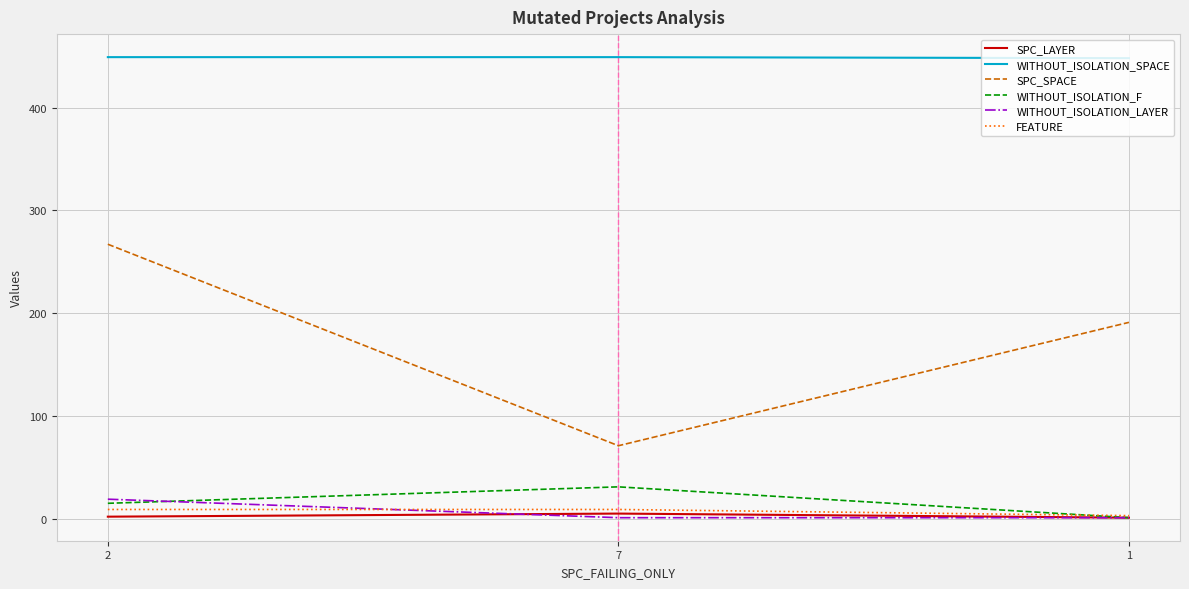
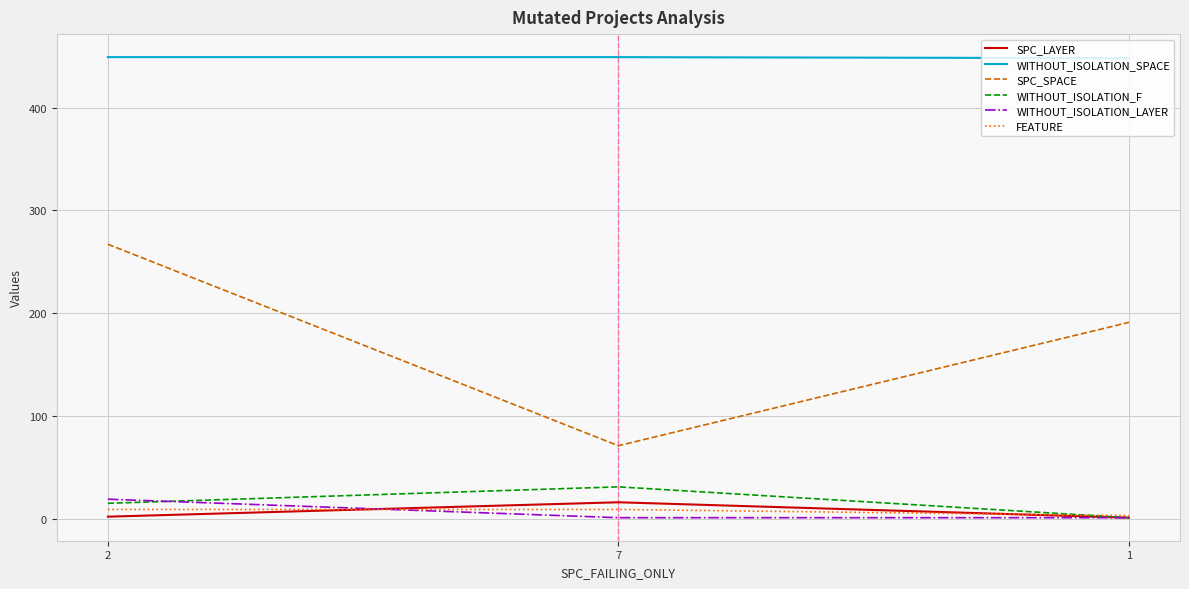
SPC_LAYER, 7: 5 -> 16
